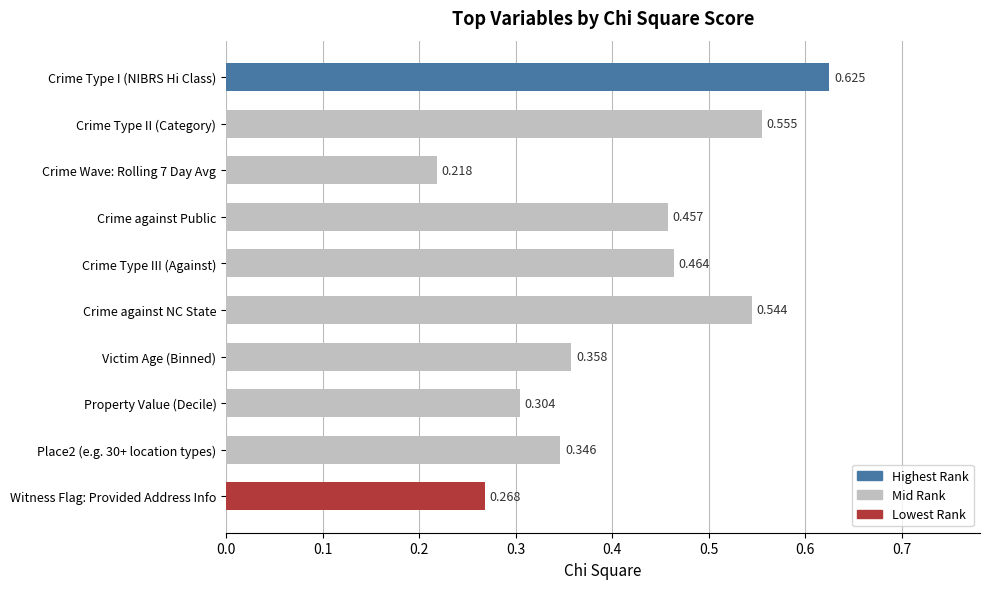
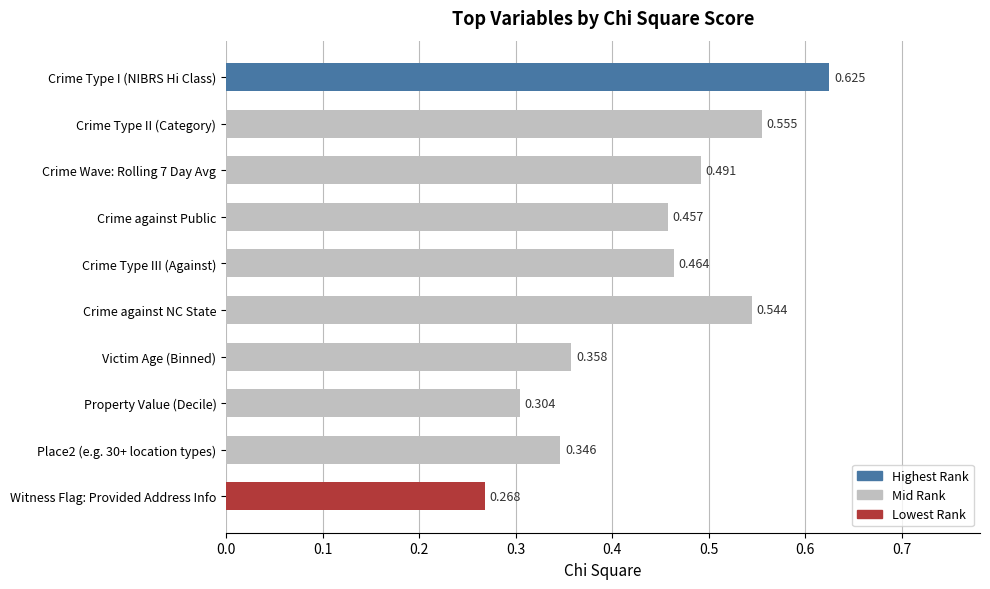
Crime Wave: Rolling 7 Day Avg: 0.218 -> 0.491
